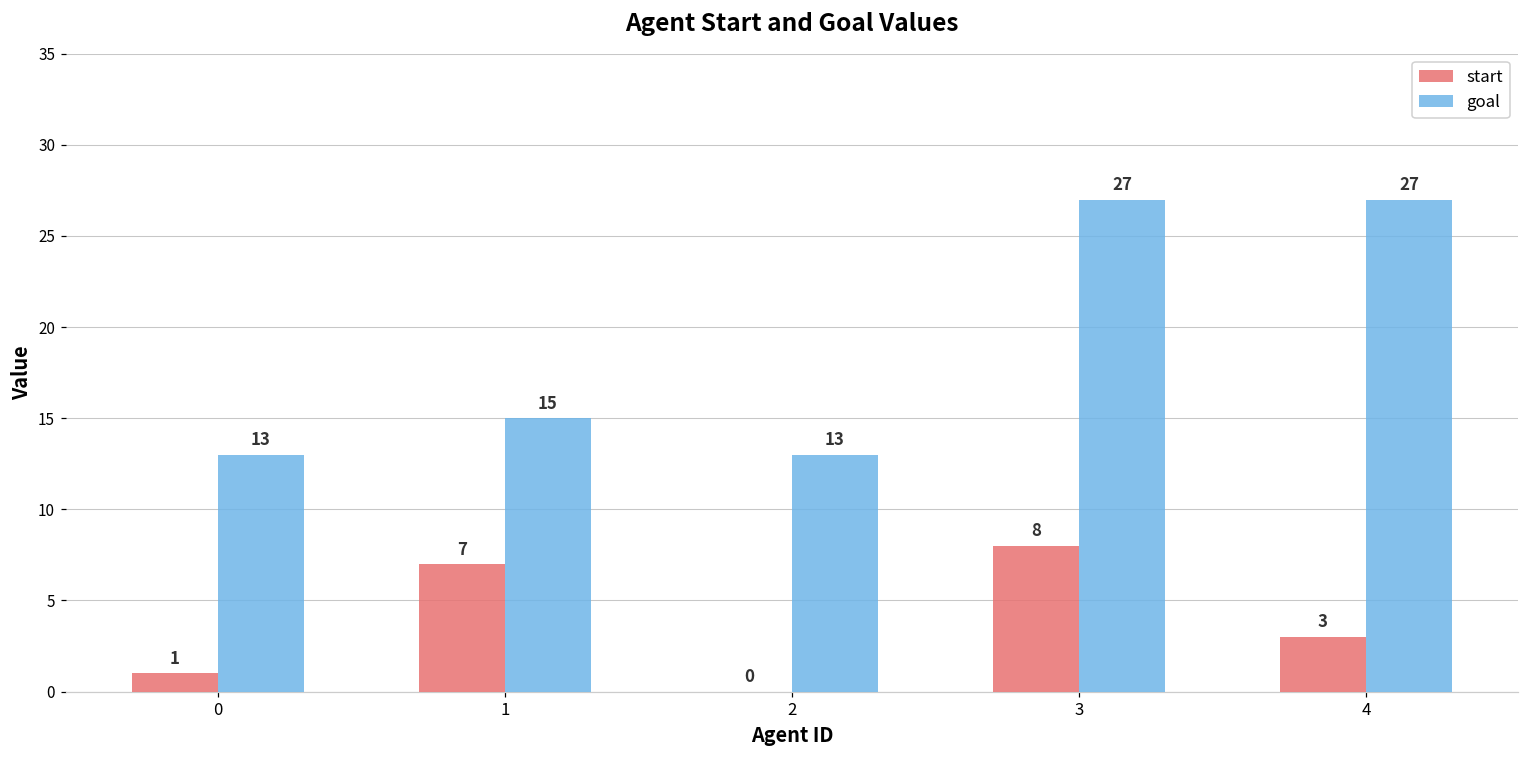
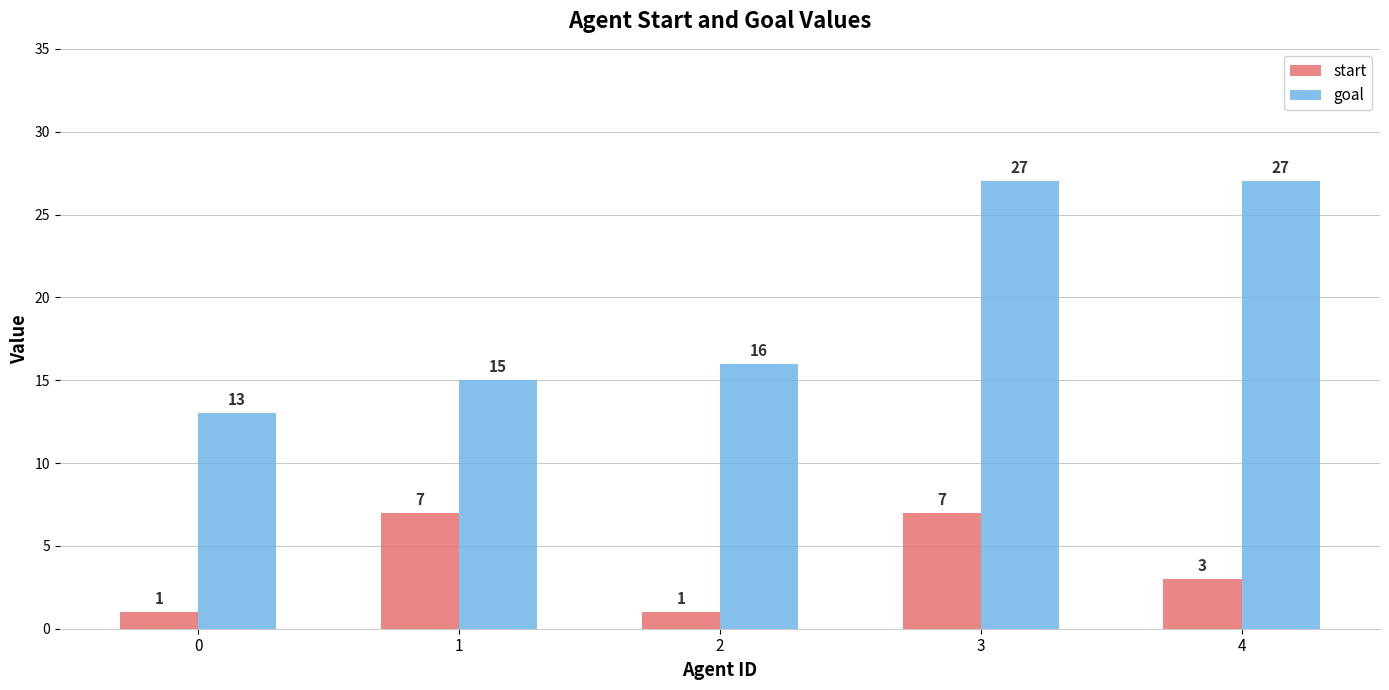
start, 2: 0 -> 1
goal, 2: 13 -> 16
start, 3: 8 -> 7
